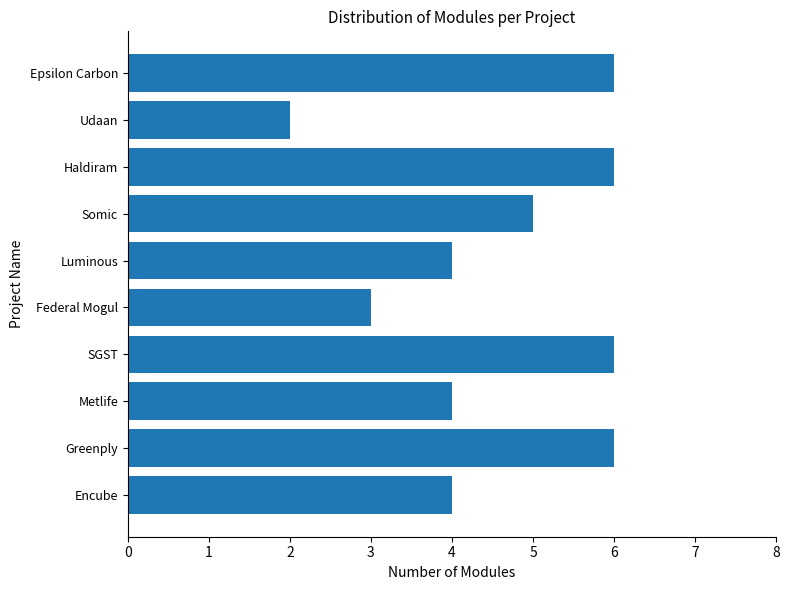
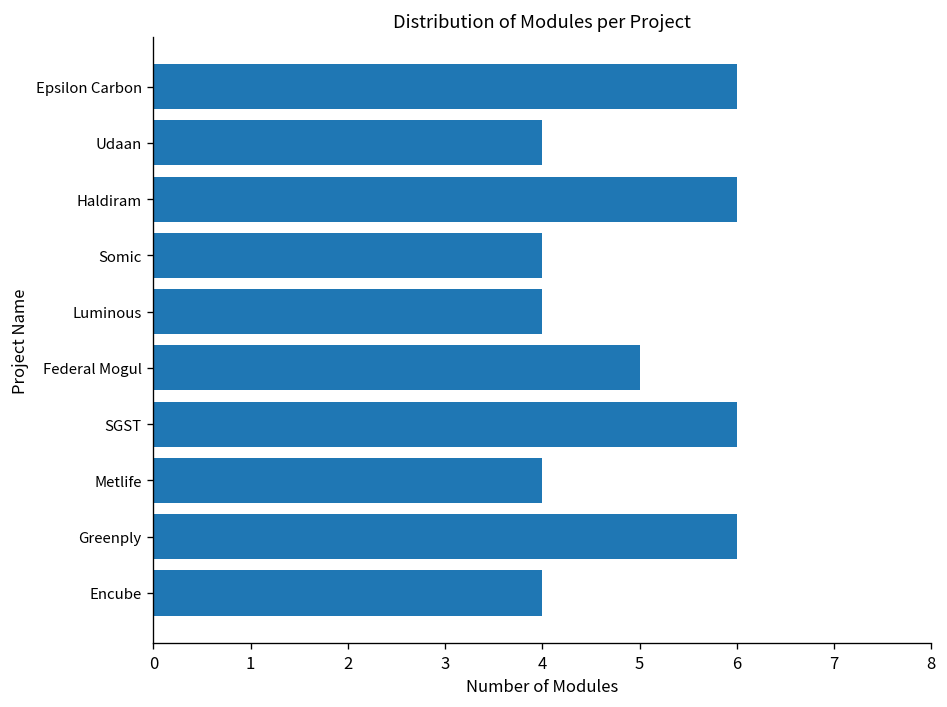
Udaan: 2 -> 4
Somic: 5 -> 4
Federal Mogul: 3 -> 5
